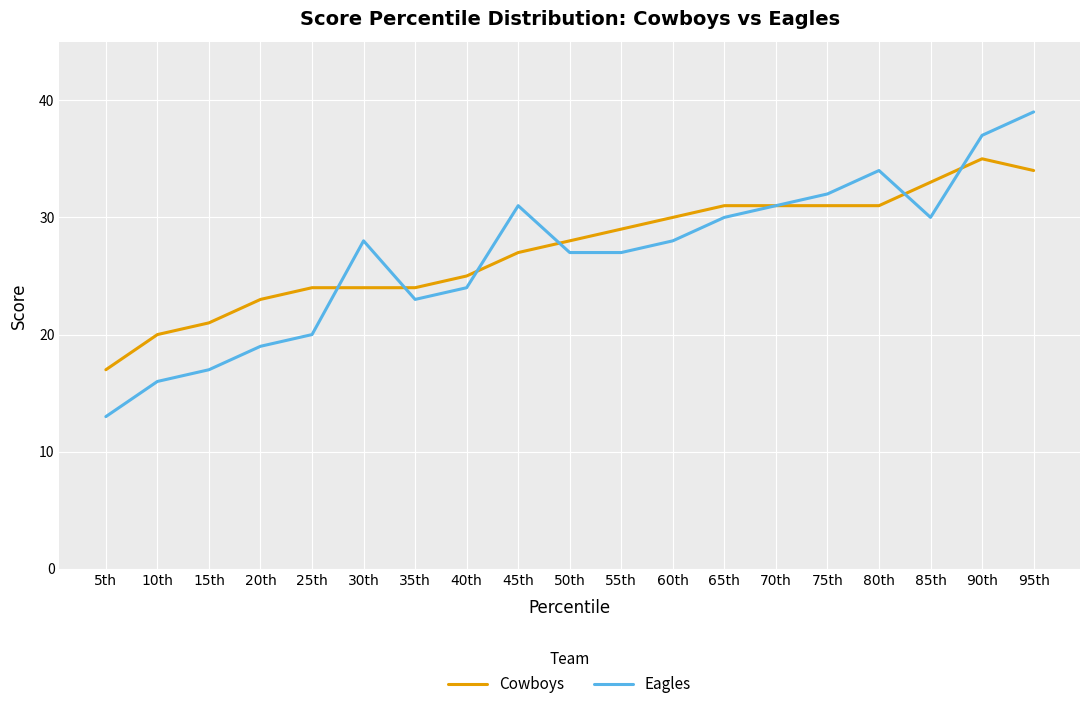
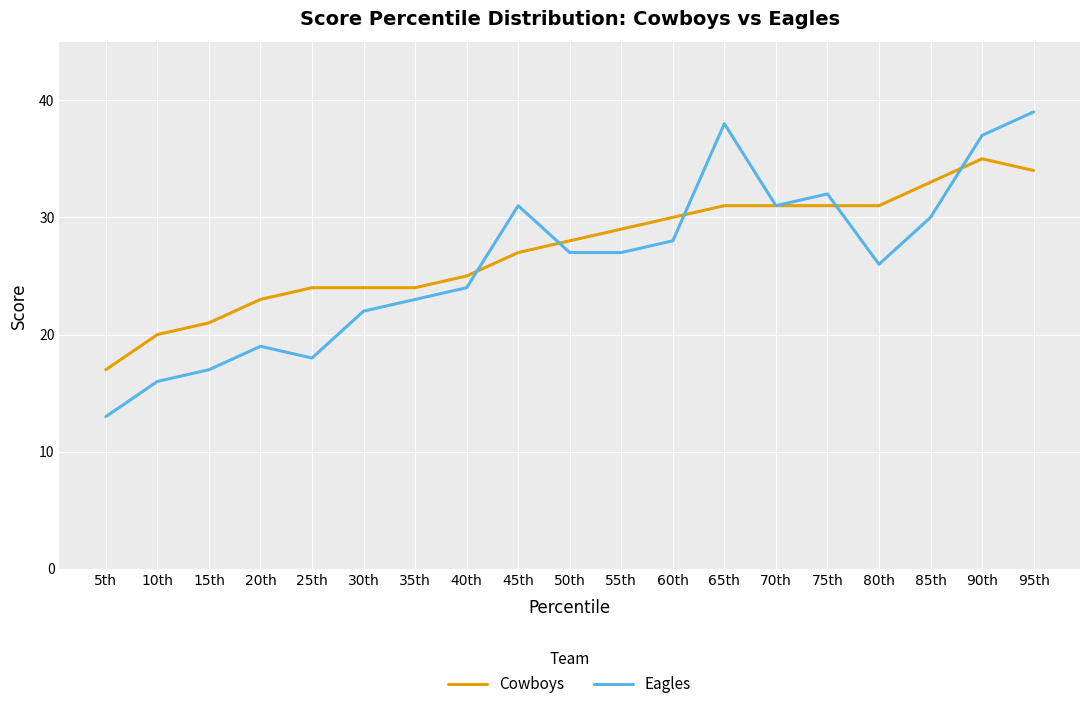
Eagles, 25th: 20 -> 18
Eagles, 30th: 28 -> 22
Eagles, 65th: 30 -> 38
Eagles, 80th: 34 -> 26
